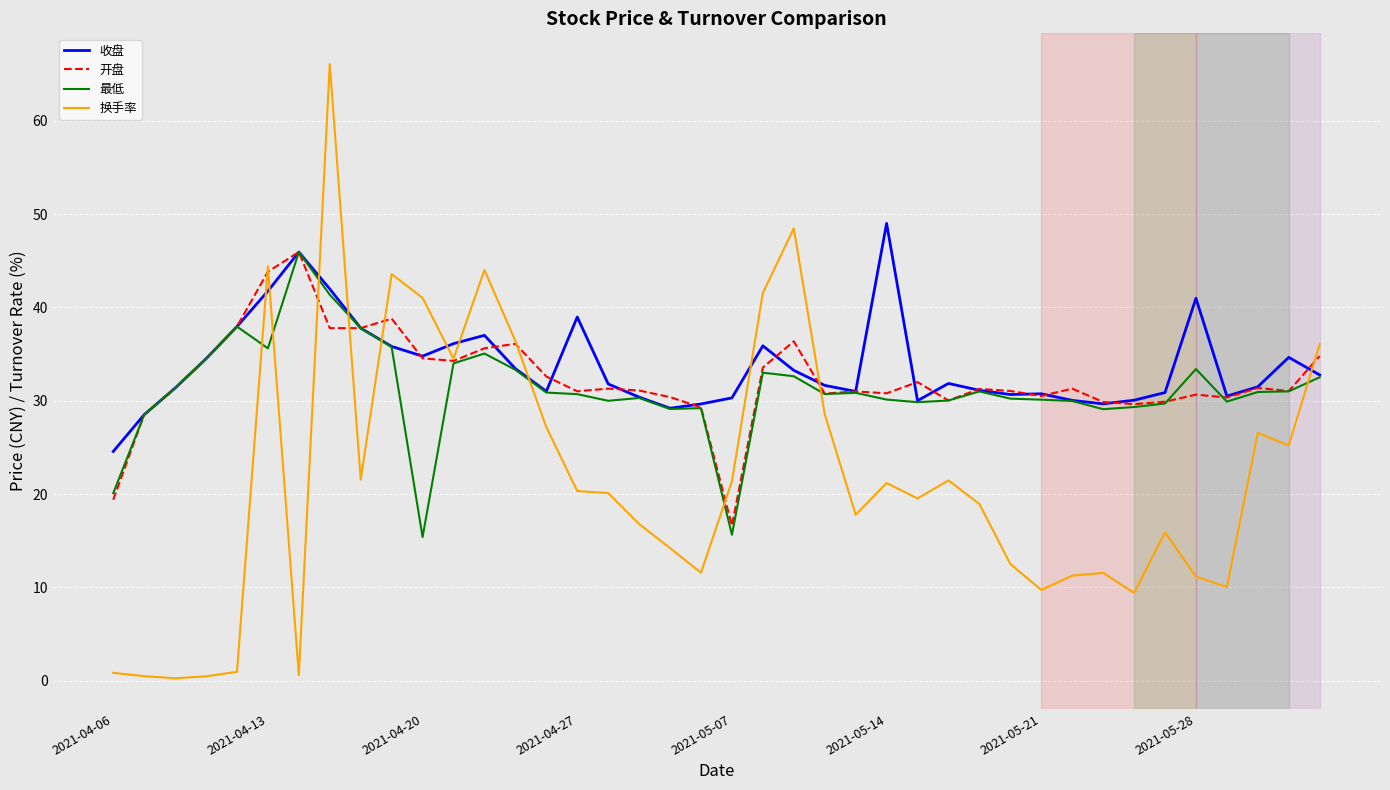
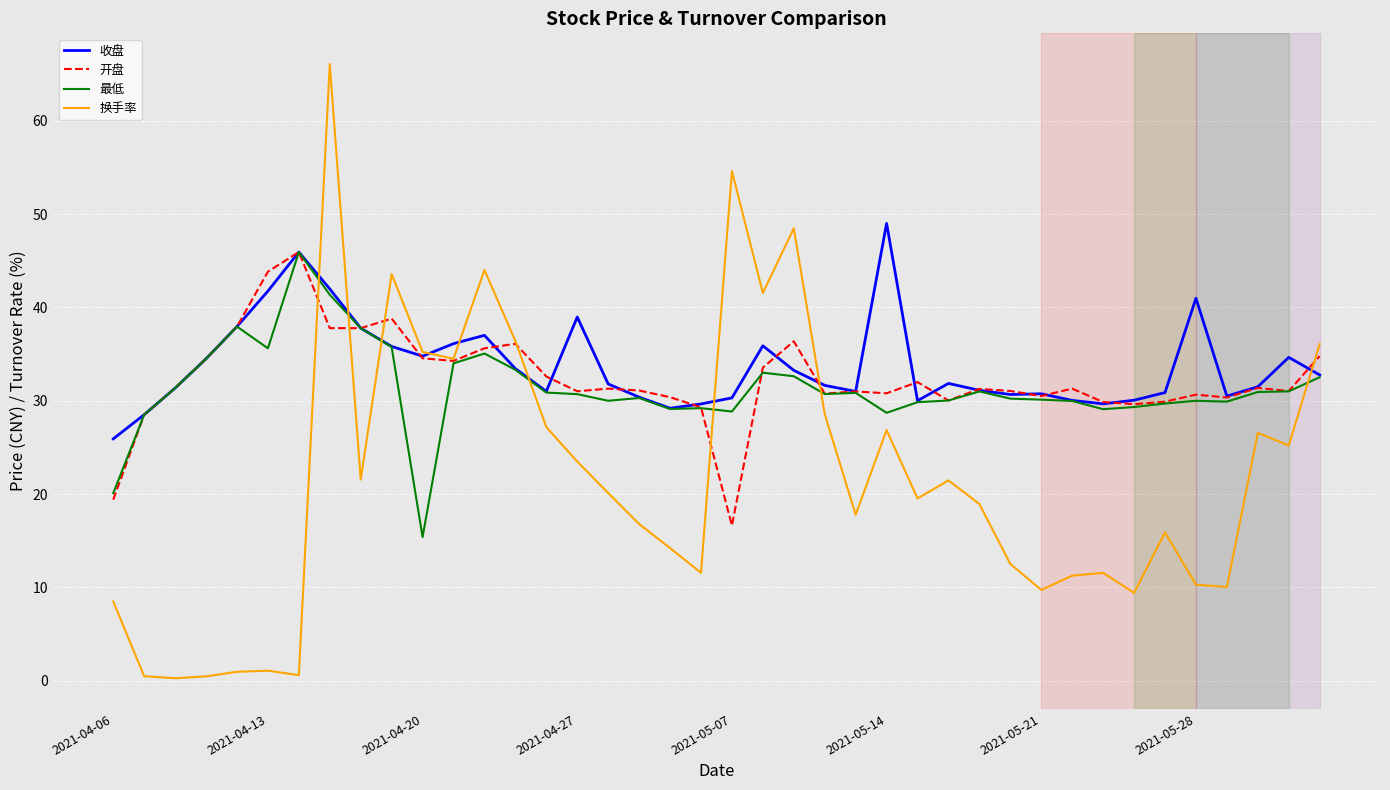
收盘, 2021-04-06: 25 -> 26
换手率, 2021-04-06: 1 -> 9
换手率, 2021-04-13: 44 -> 1
换手率, 2021-04-20: 41 -> 35
换手率, 2021-04-27: 20 -> 23
最低, 2021-05-07: 16 -> 29
换手率, 2021-05-07: 21 -> 55
最低, 2021-05-14: 30 -> 29
换手率, 2021-05-14: 21 -> 27
最低, 2021-05-28: 33 -> 30
换手率, 2021-05-28: 11 -> 10
